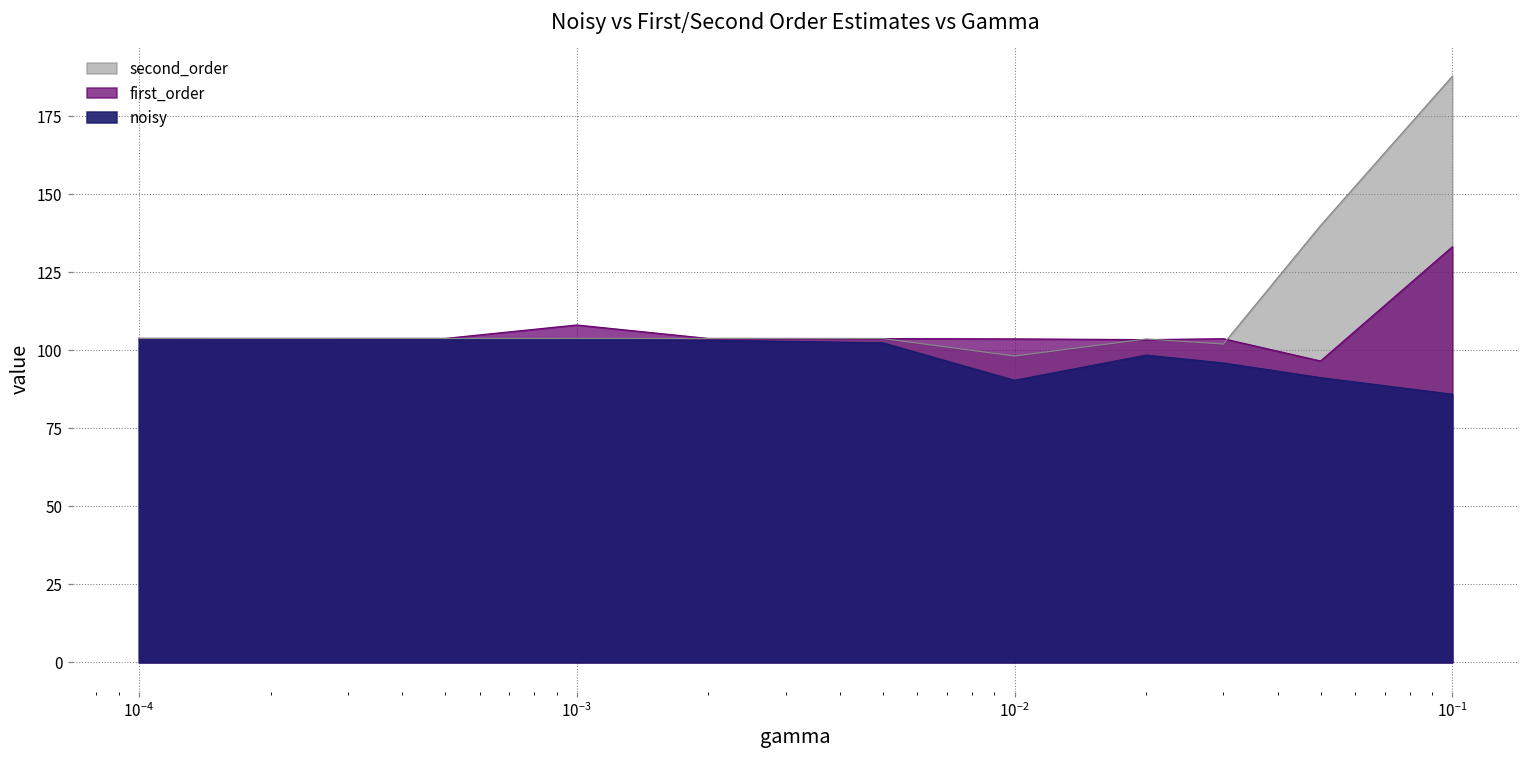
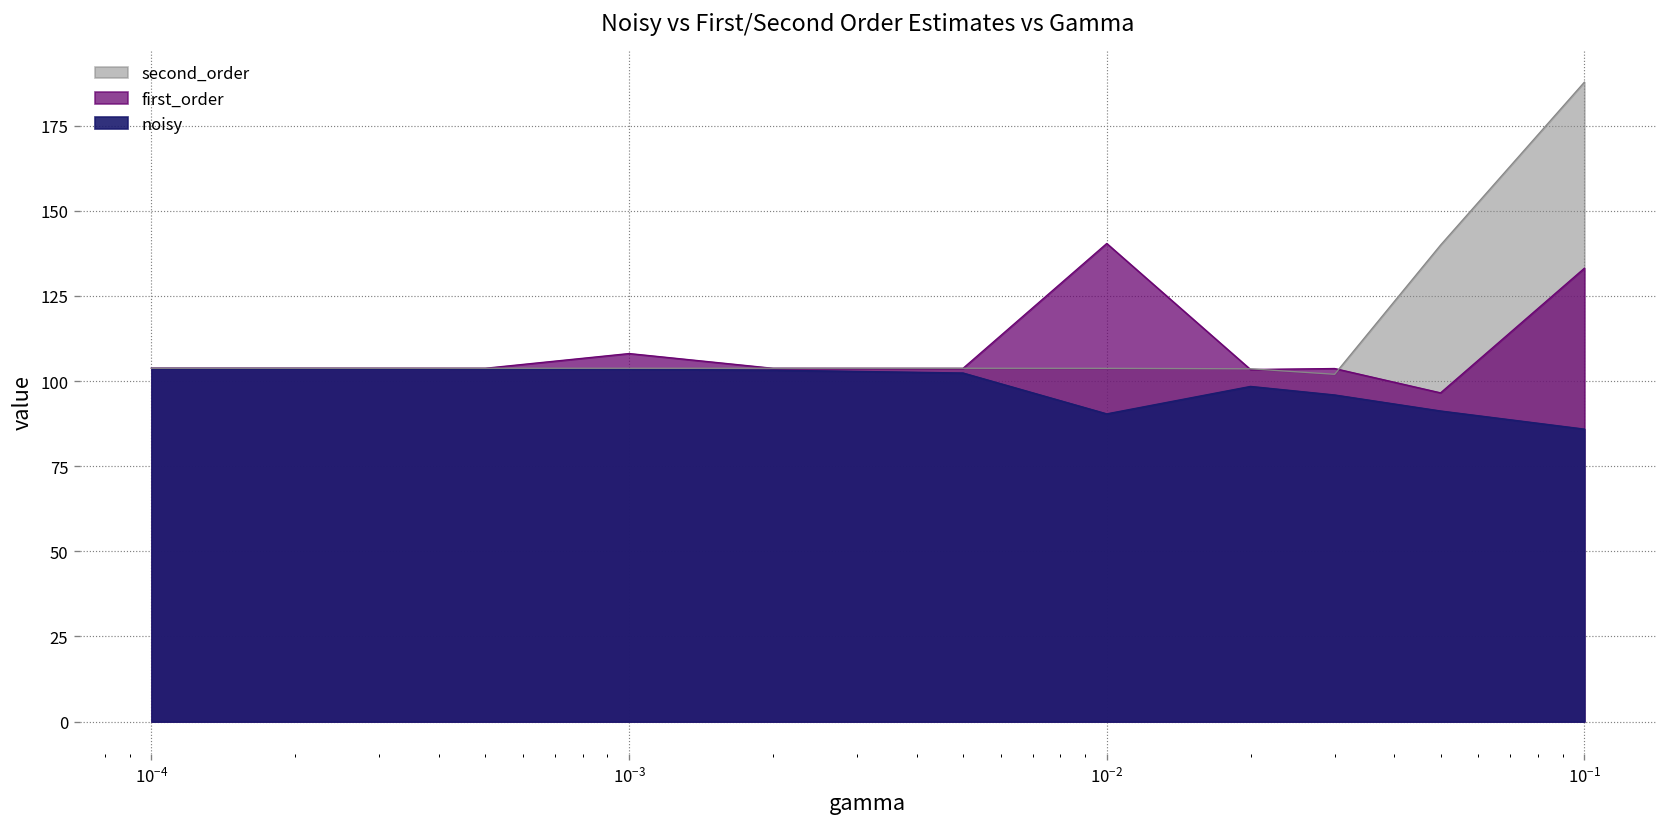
second_order, 10^-2: 98 -> 104
first_order, 10^-2: 104 -> 140
